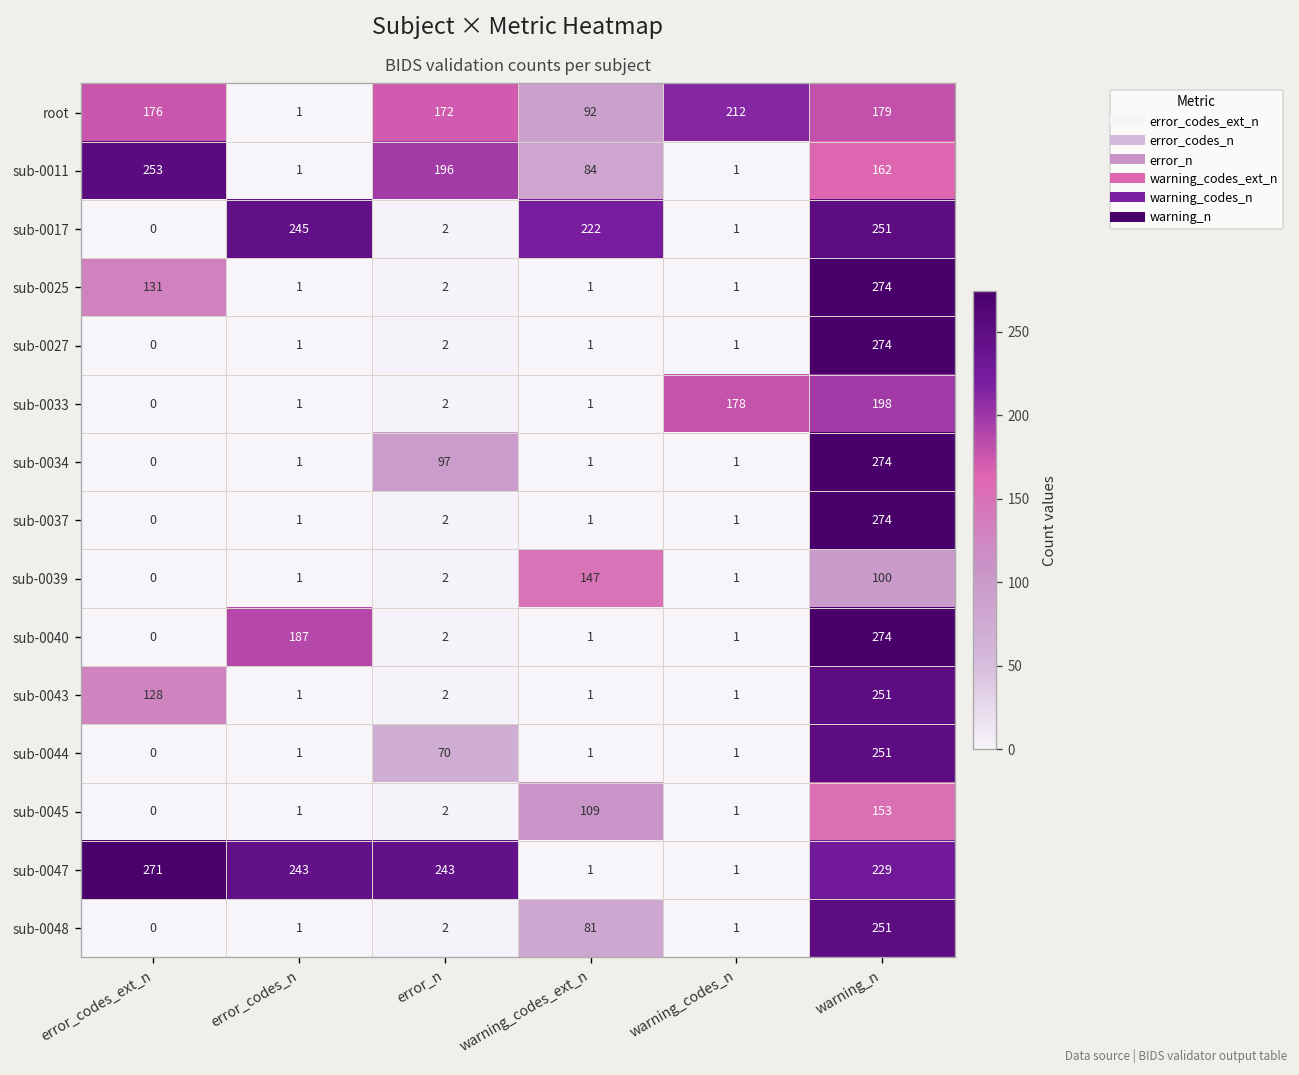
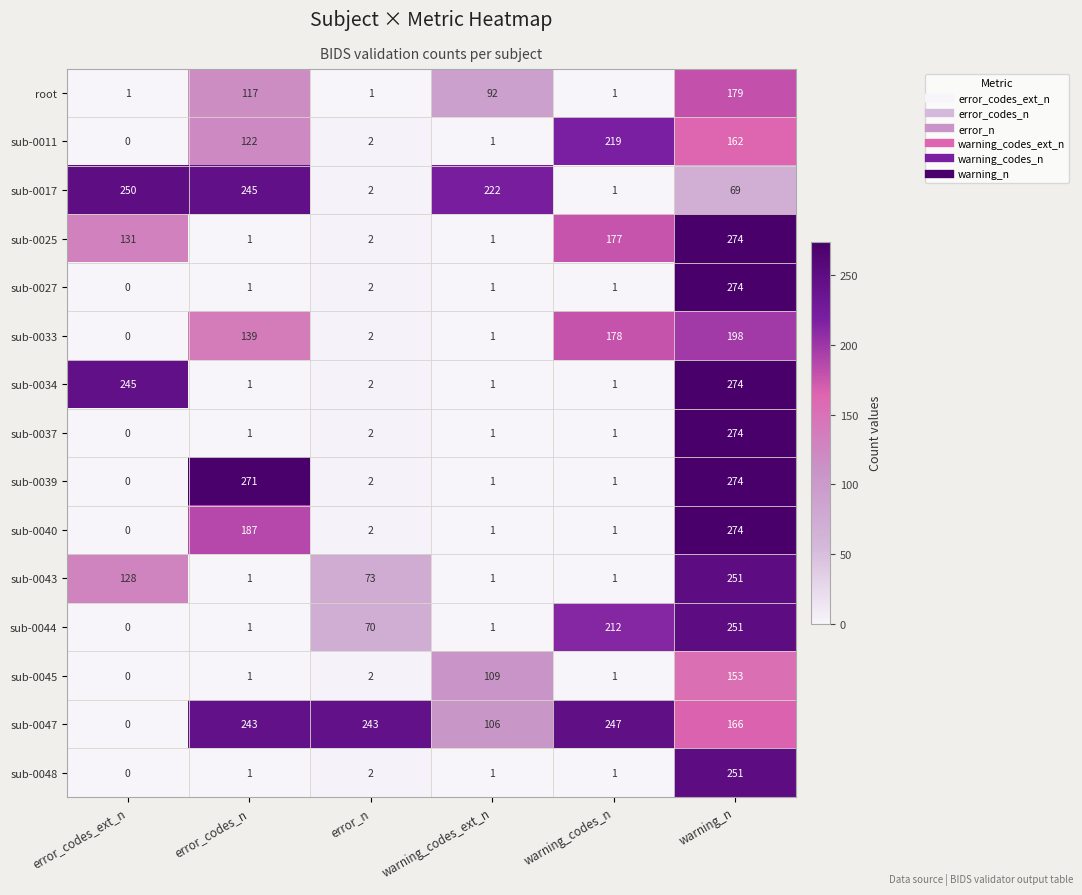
root, error_codes_ext_n: 176 -> 1
root, error_codes_n: 1 -> 117
root, error_n: 172 -> 1
root, warning_codes_n: 212 -> 1
sub-0011, error_codes_ext_n: 253 -> 0
sub-0011, error_codes_n: 1 -> 122
sub-0011, error_n: 196 -> 2
sub-0011, warning_codes_ext_n: 84 -> 1
sub-0011, warning_codes_n: 1 -> 219
sub-0017, error_codes_ext_n: 0 -> 250
sub-0017, warning_n: 251 -> 69
sub-0025, warning_codes_n: 1 -> 177
sub-0033, error_codes_n: 1 -> 139
sub-0034, error_codes_ext_n: 0 -> 245
sub-0034, error_n: 97 -> 2
sub-0039, error_codes_n: 1 -> 271
sub-0039, warning_codes_ext_n: 147 -> 1
sub-0039, warning_n: 100 -> 274
sub-0043, error_n: 2 -> 73
sub-0044, warning_codes_n: 1 -> 212
sub-0047, error_codes_ext_n: 271 -> 0
sub-0047, warning_codes_ext_n: 1 -> 106
sub-0047, warning_codes_n: 1 -> 247
sub-0047, warning_n: 229 -> 166
sub-0048, warning_codes_ext_n: 81 -> 1
